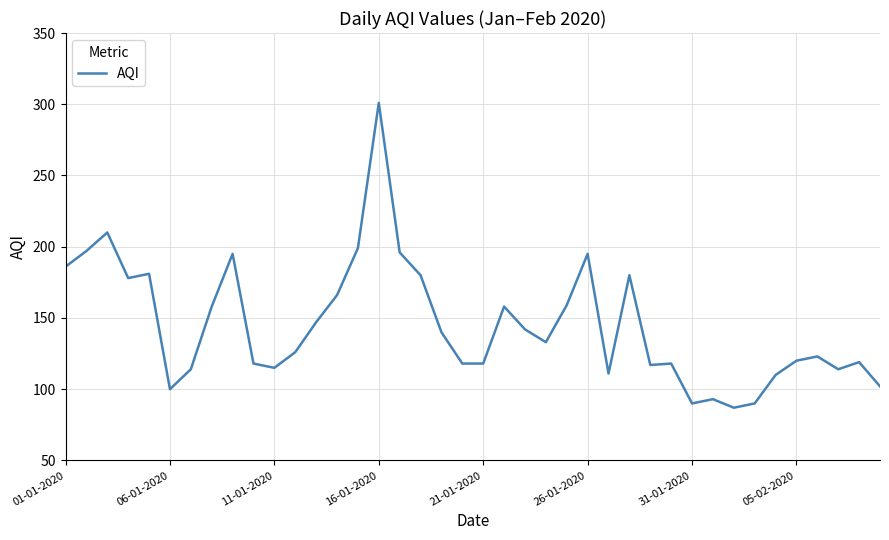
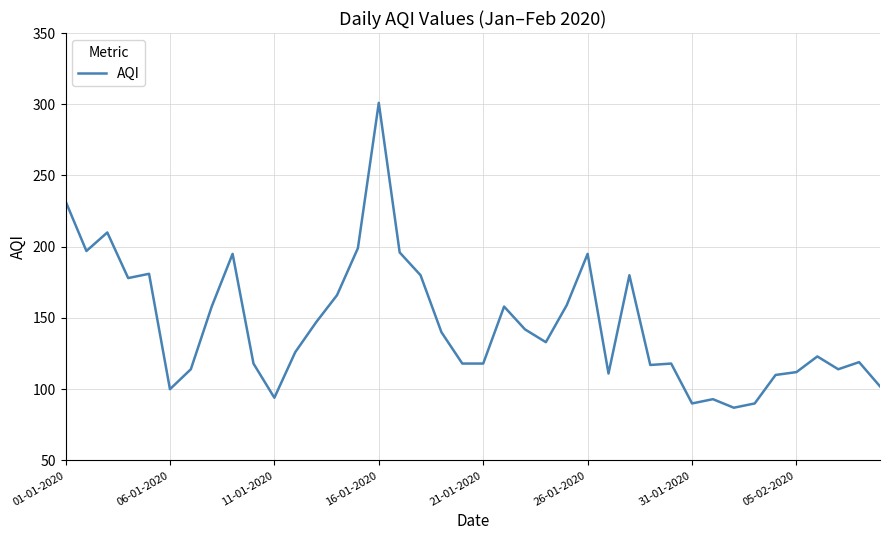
01-01-2020: 186 -> 232
11-01-2020: 115 -> 94
05-02-2020: 120 -> 112
